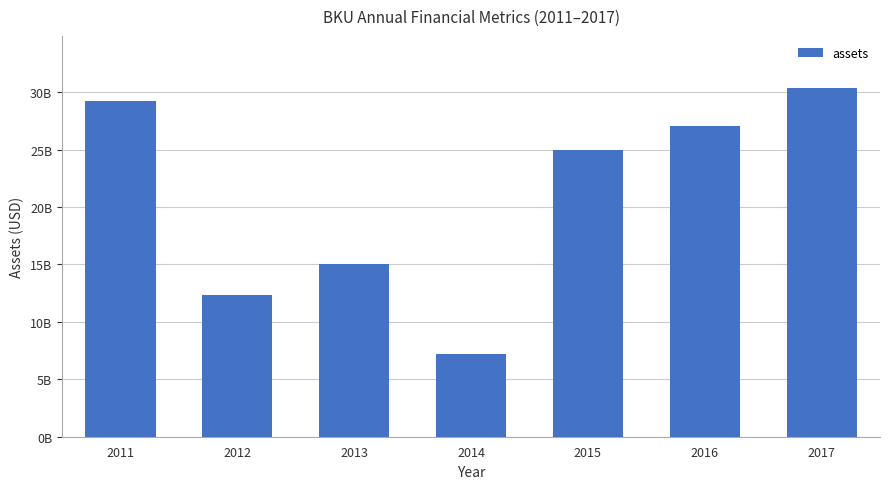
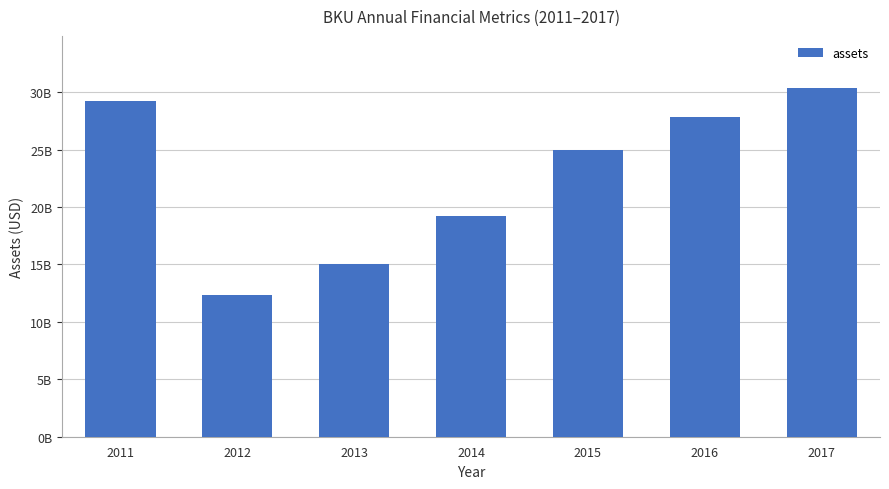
2014: 7200000000 -> 19200000000
2016: 27000000000 -> 27900000000
